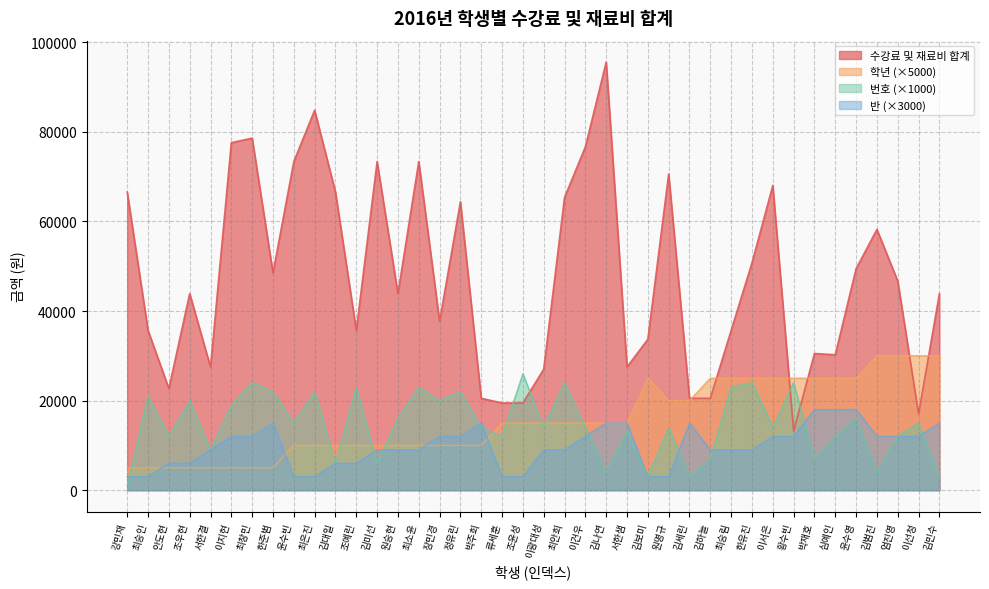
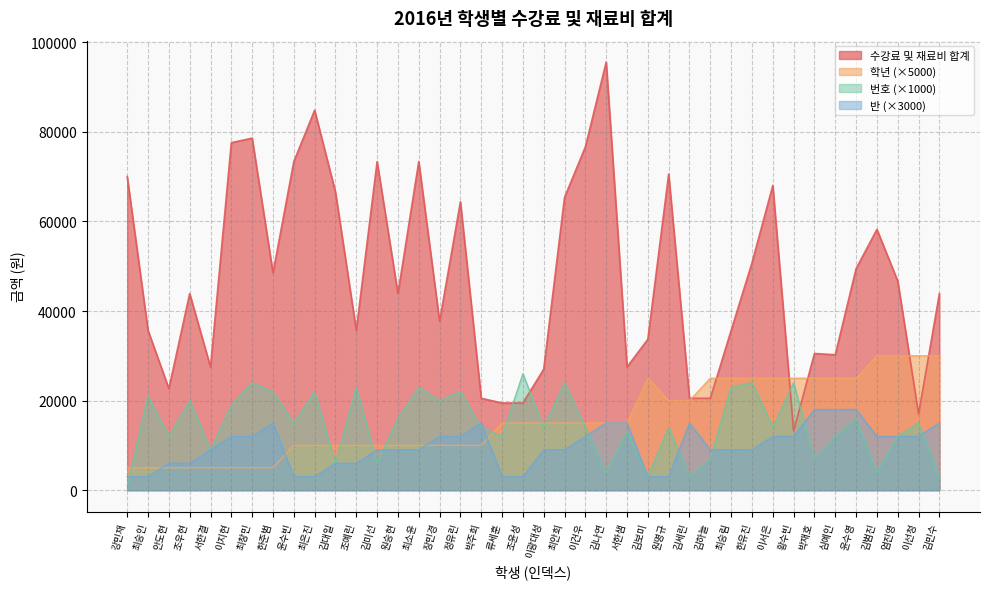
수강료 및 재료비 합계, 강민재: 67000 -> 70000
